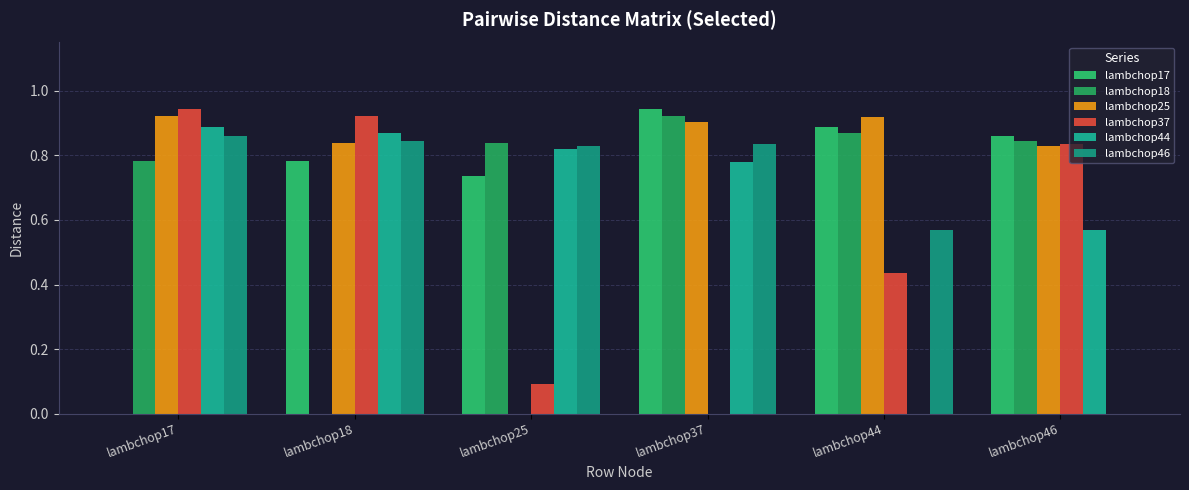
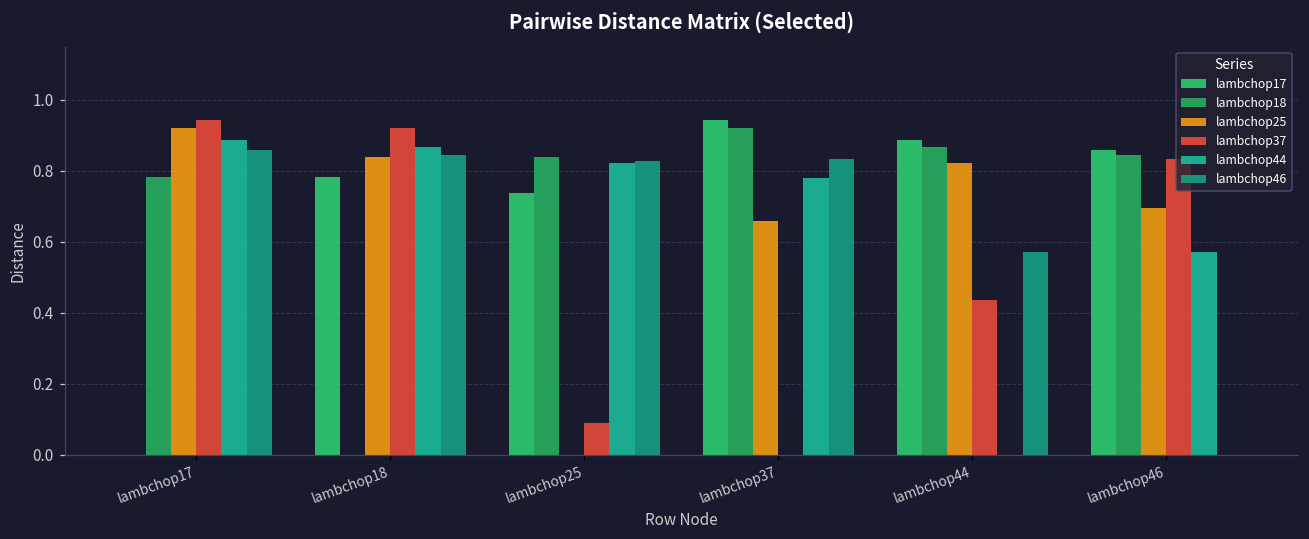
lambchop25, lambchop37: 0.90 -> 0.66
lambchop25, lambchop44: 0.92 -> 0.82
lambchop25, lambchop46: 0.83 -> 0.69
